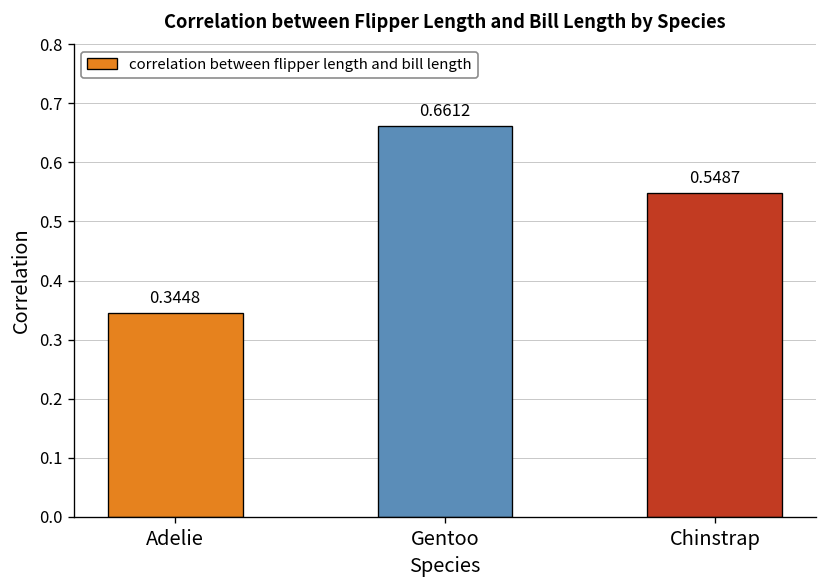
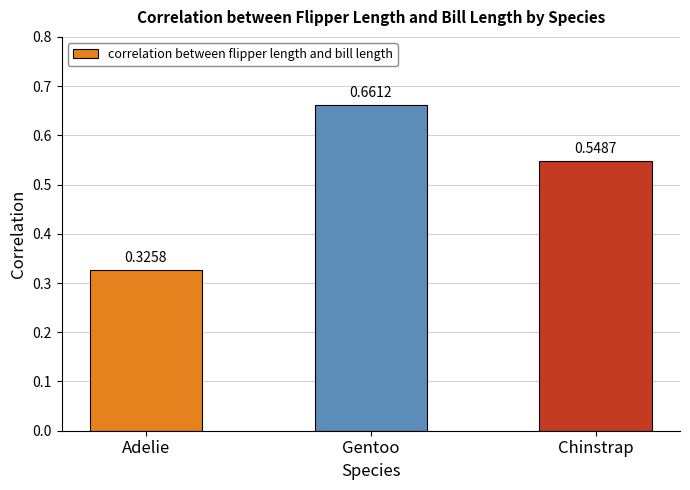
Adelie: 0.3448 -> 0.3258
